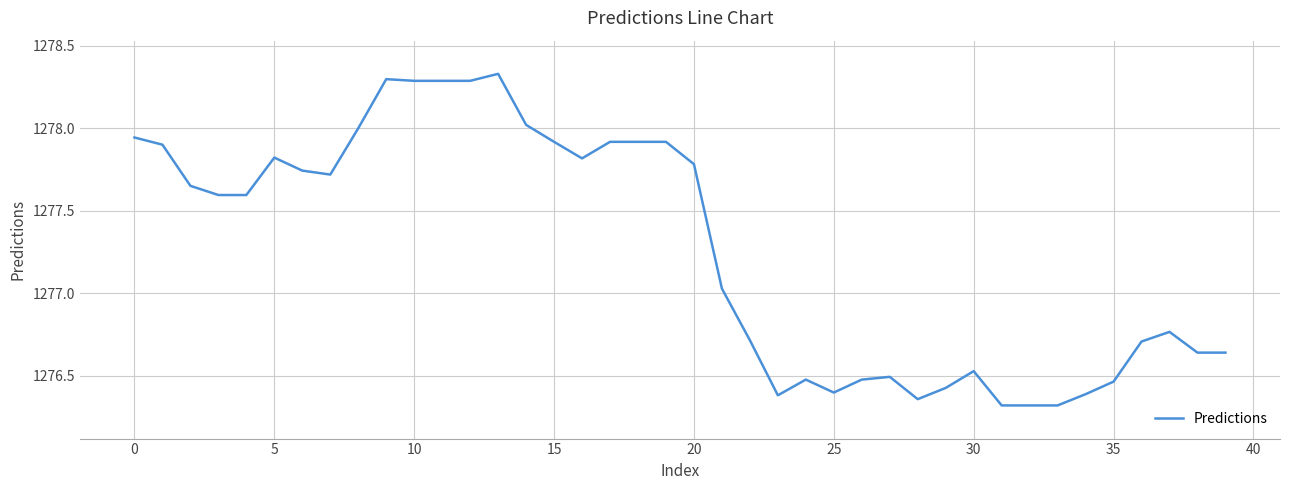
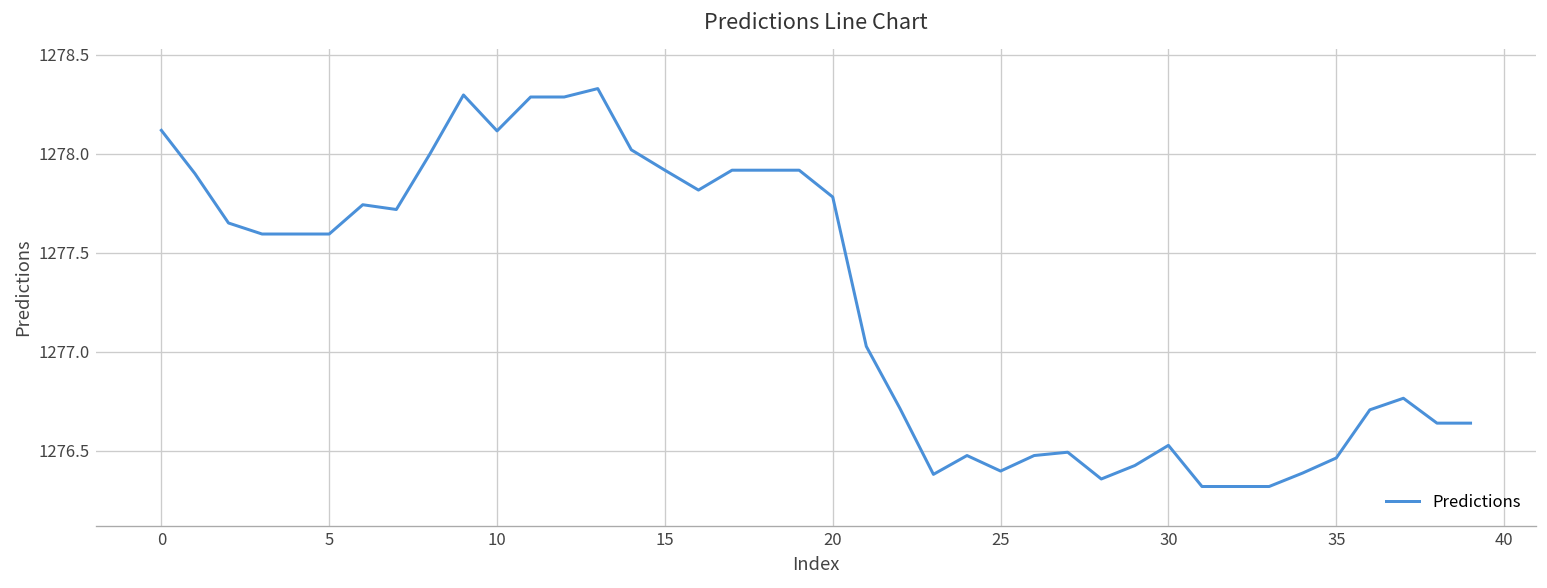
0: 1277.94 -> 1278.12
5: 1277.82 -> 1277.60
10: 1278.29 -> 1278.12
